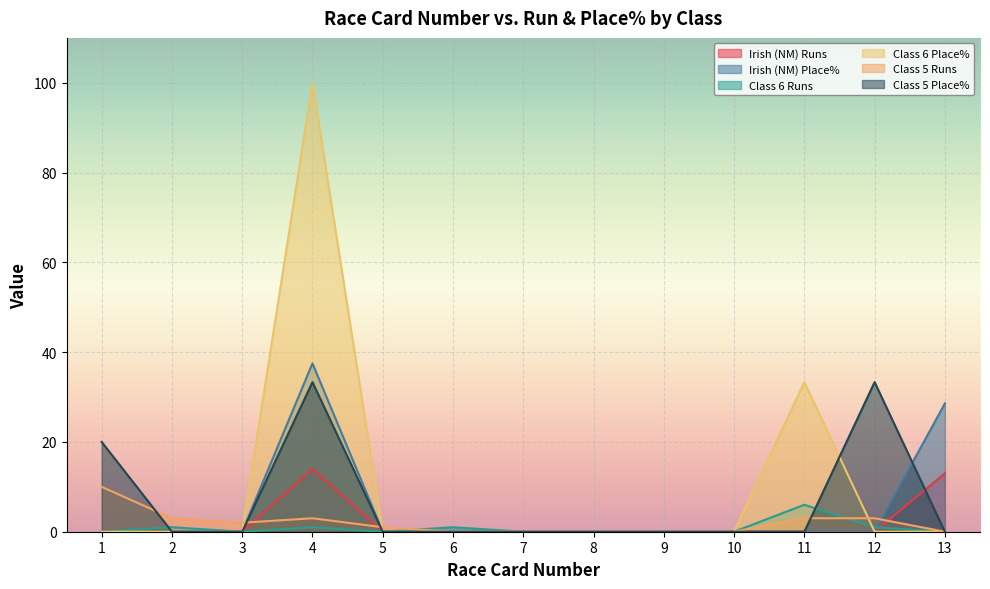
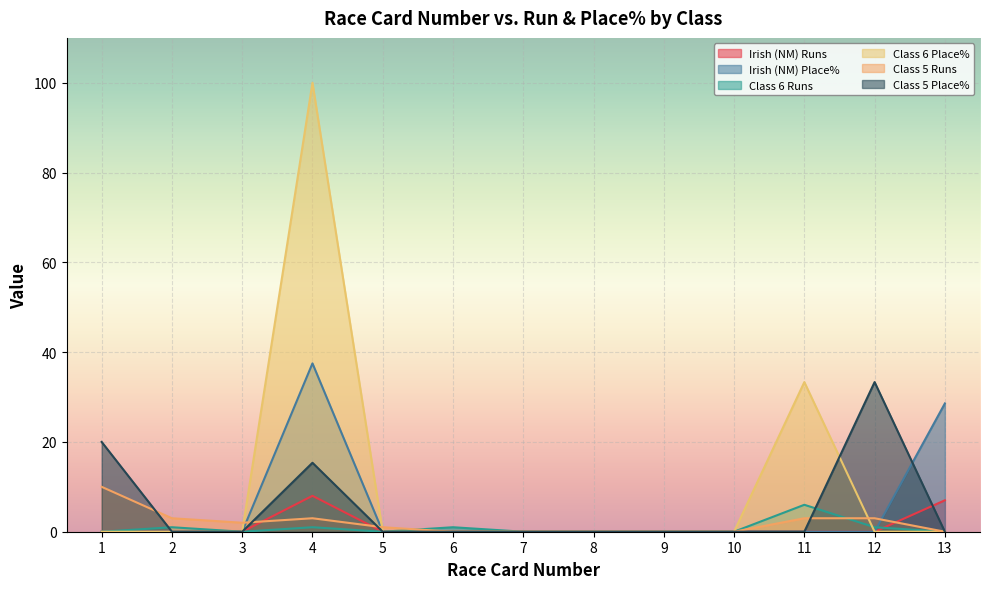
Irish (NM) Runs, 4: 14 -> 8
Class 5 Place%, 4: 33 -> 15
Irish (NM) Runs, 13: 13 -> 7
